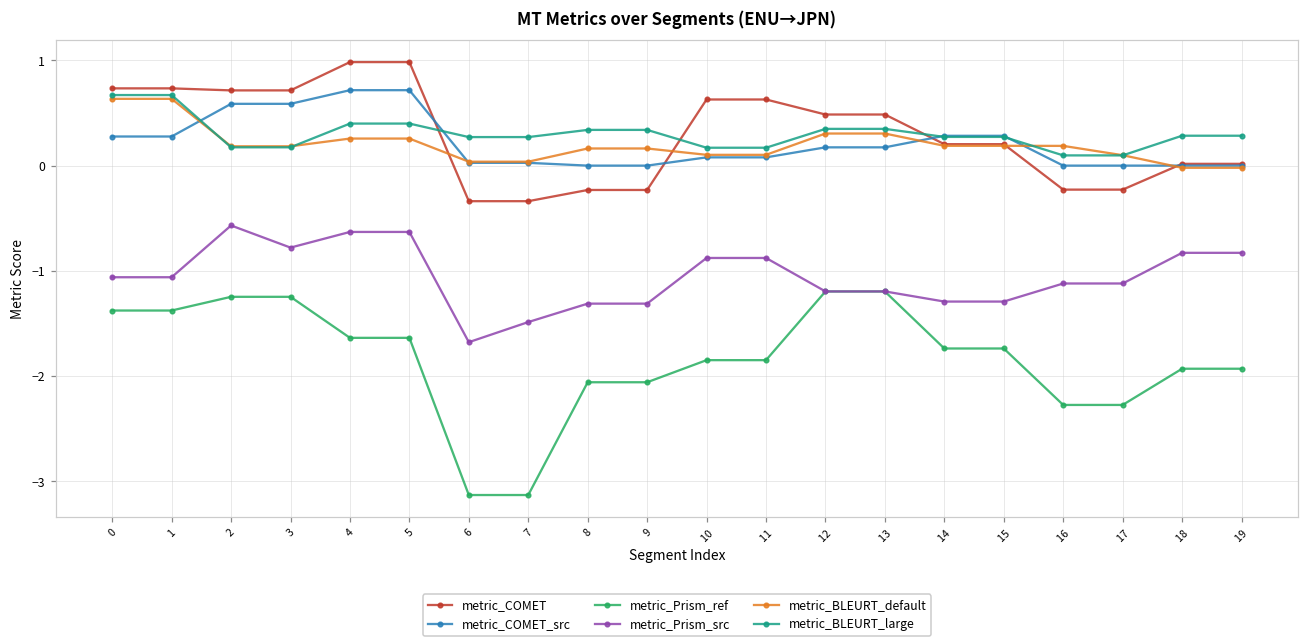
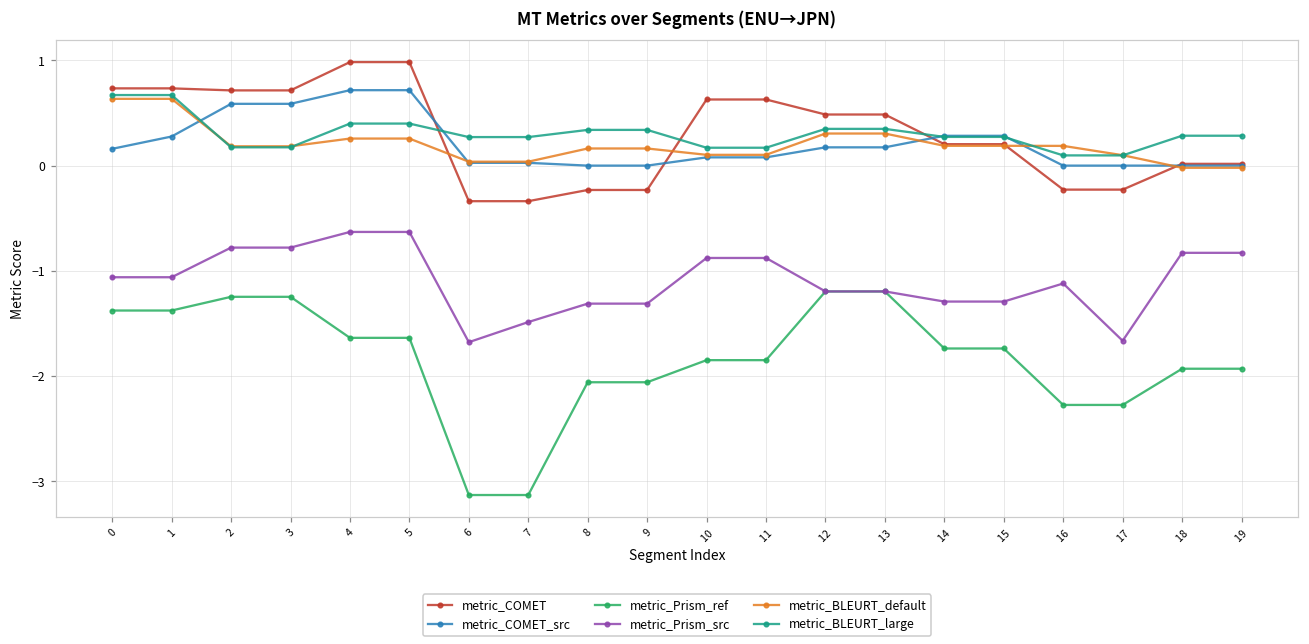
metric_COMET_src, 0: 0.3 -> 0.2
metric_Prism_src, 2: -0.6 -> -0.8
metric_Prism_src, 17: -1.1 -> -1.7
